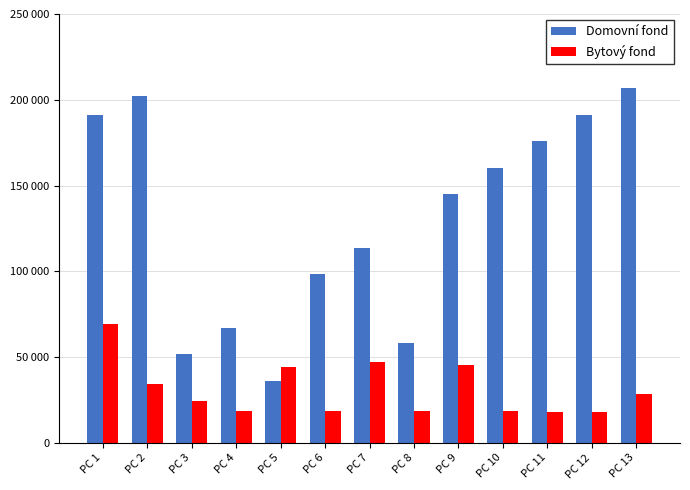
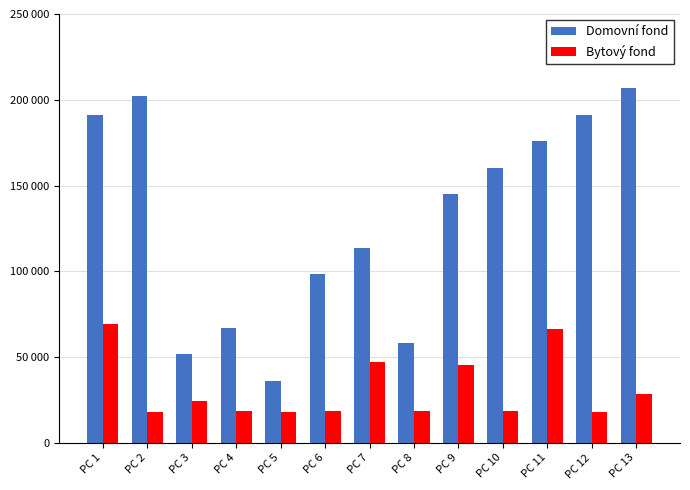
Bytový fond, PC 2: 34000 -> 18000
Bytový fond, PC 5: 44000 -> 18000
Bytový fond, PC 11: 18000 -> 66000
